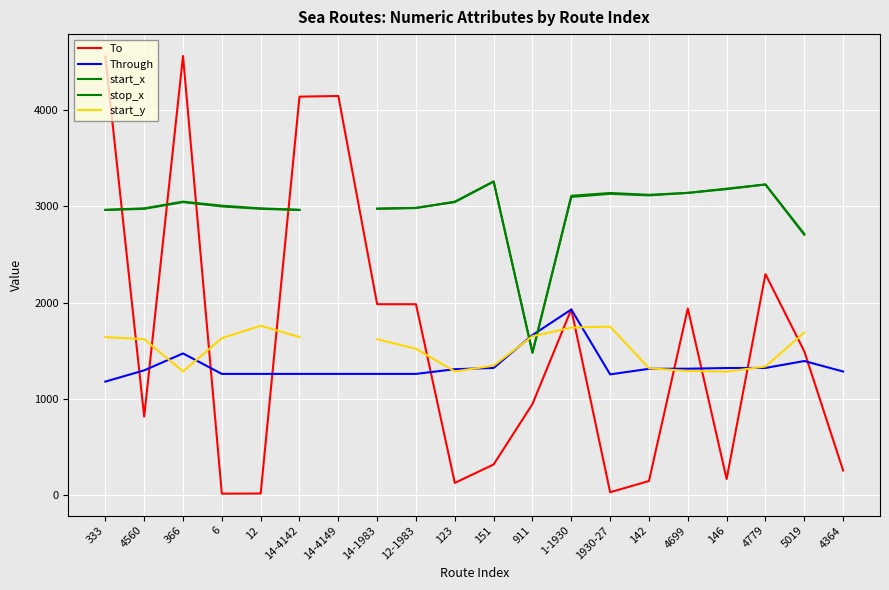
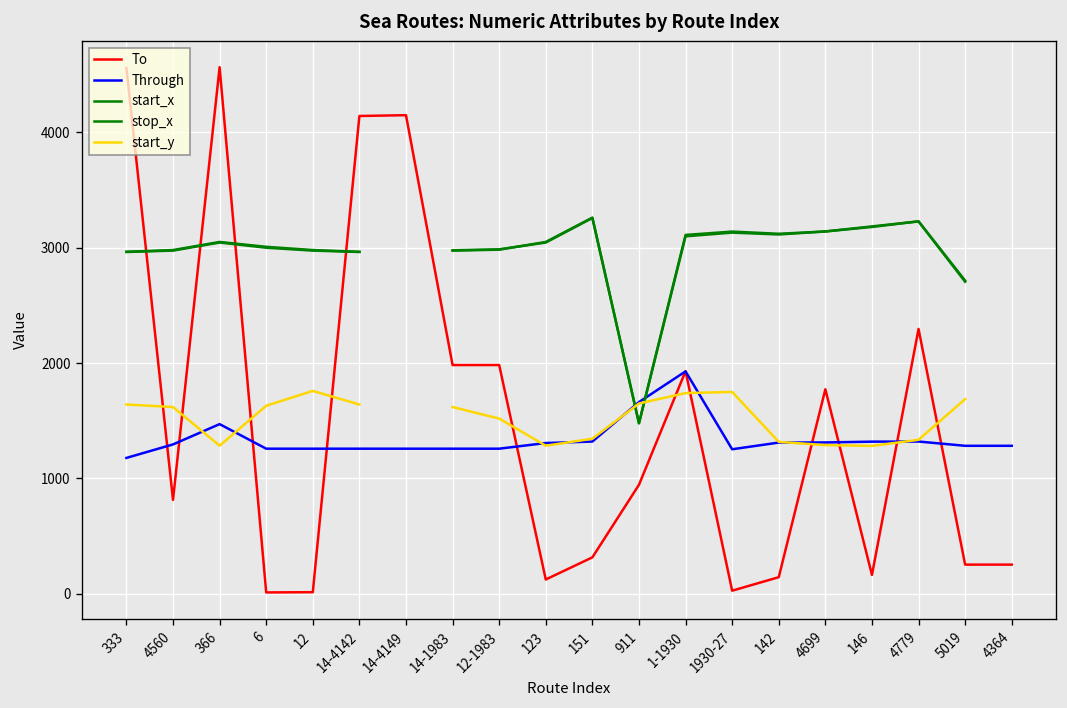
To, 4699: 1900 -> 1800
To, 5019: 1500 -> 300
Through, 5019: 1400 -> 1300
